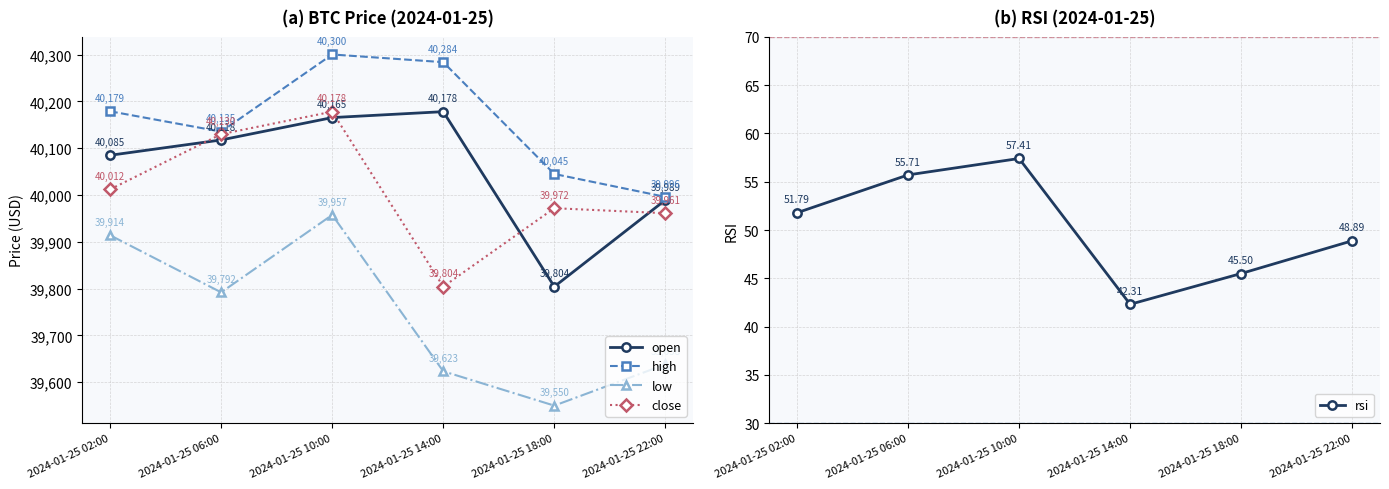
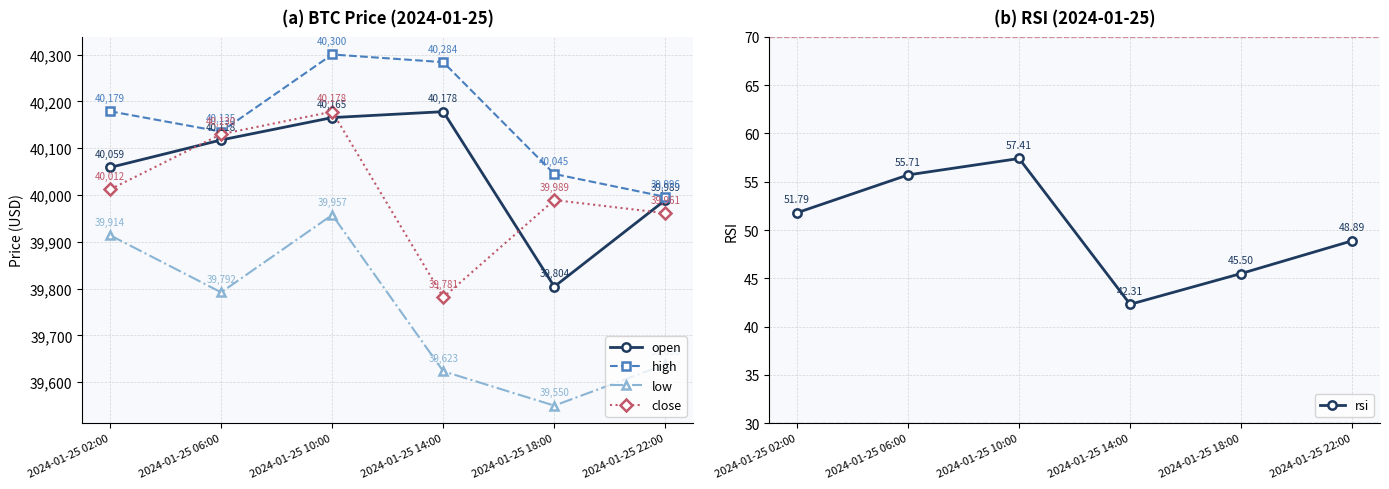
(a) BTC Price (2024-01-25), open, 2024-01-25 02:00: 40,085 -> 40,059
(a) BTC Price (2024-01-25), close, 2024-01-25 14:00: 39,804 -> 39,781
(a) BTC Price (2024-01-25), close, 2024-01-25 18:00: 39,972 -> 39,989
